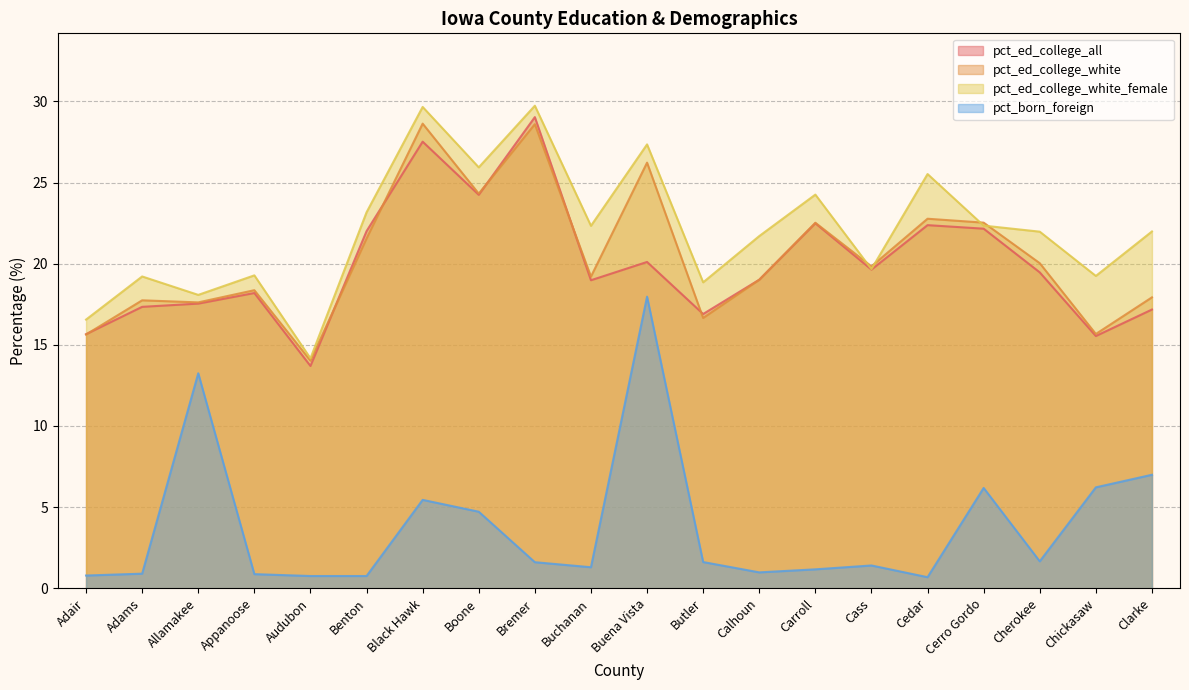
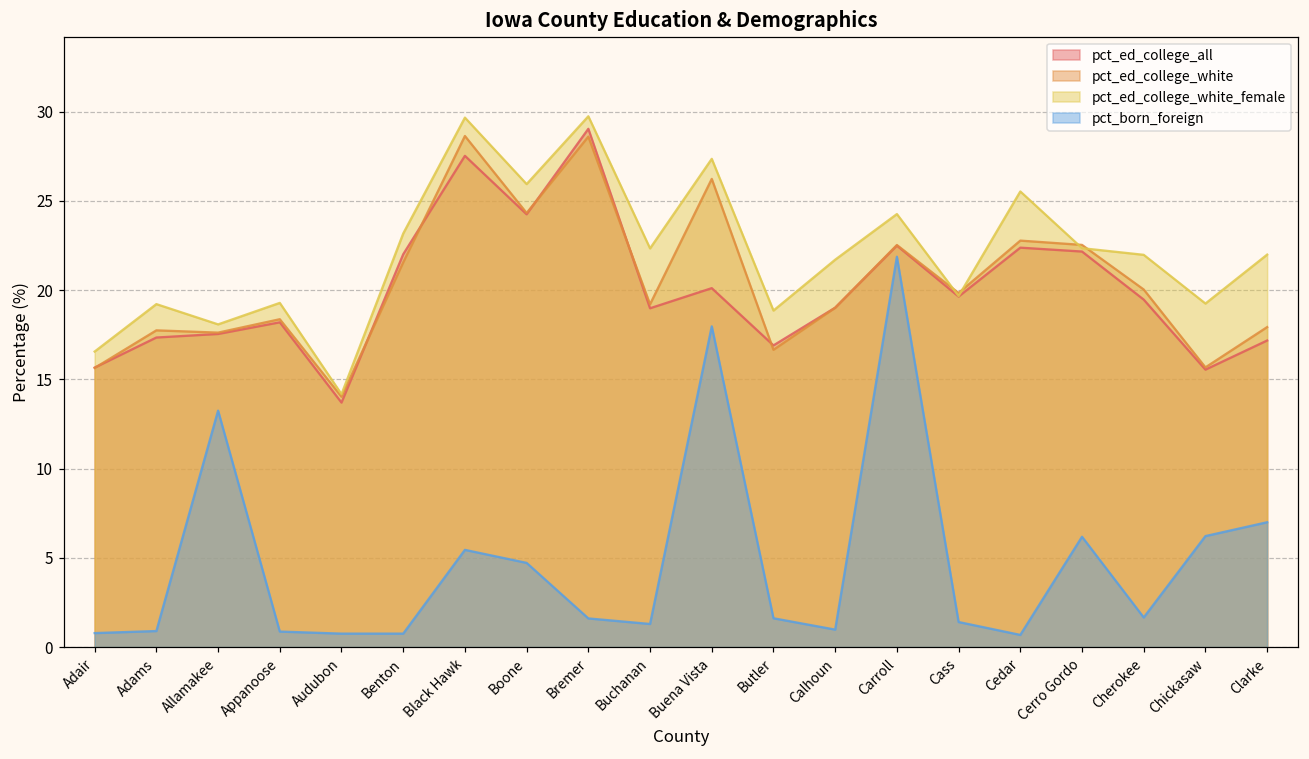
pct_born_foreign, Carroll: 1.2 -> 21.9
